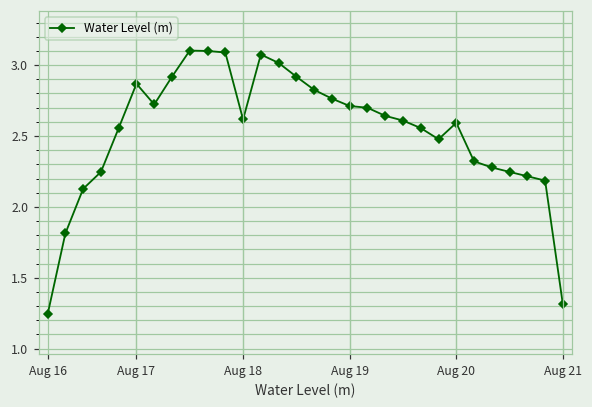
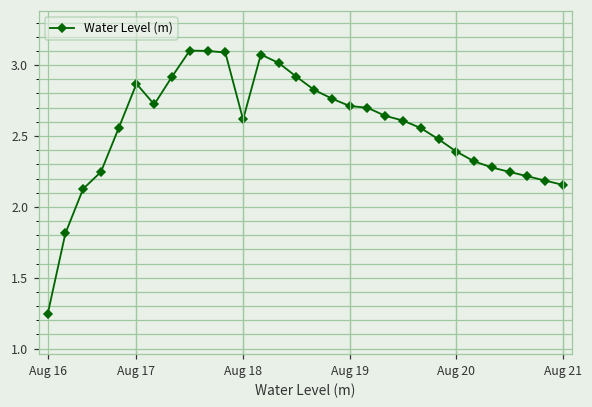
Aug 20: 2.59 -> 2.39
Aug 21: 1.31 -> 2.16
